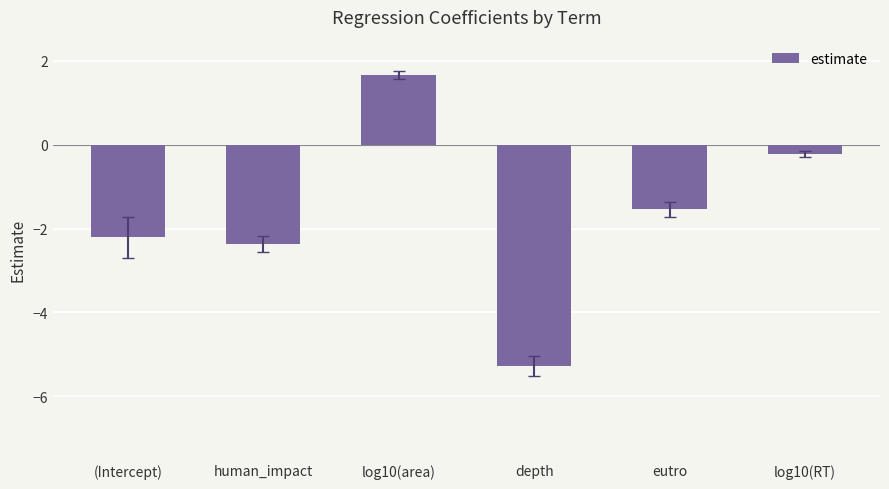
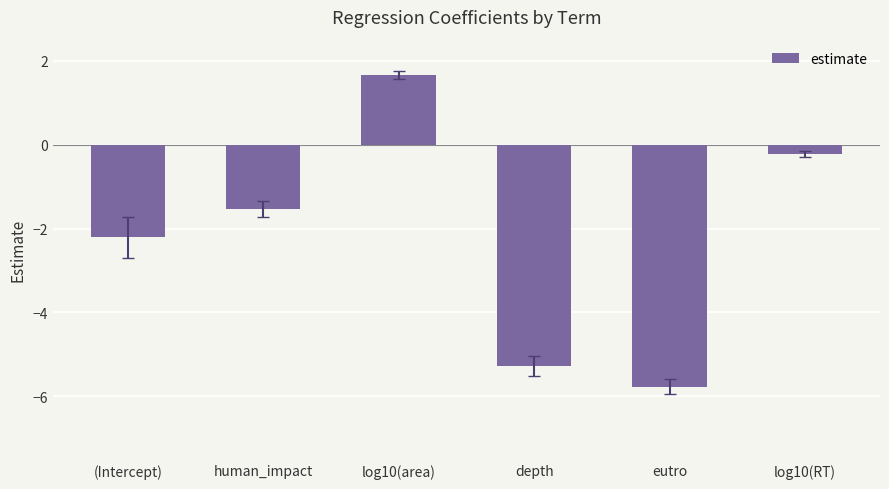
estimate, human_impact: -2.4 -> -1.5
estimate, eutro: -1.5 -> -5.8
